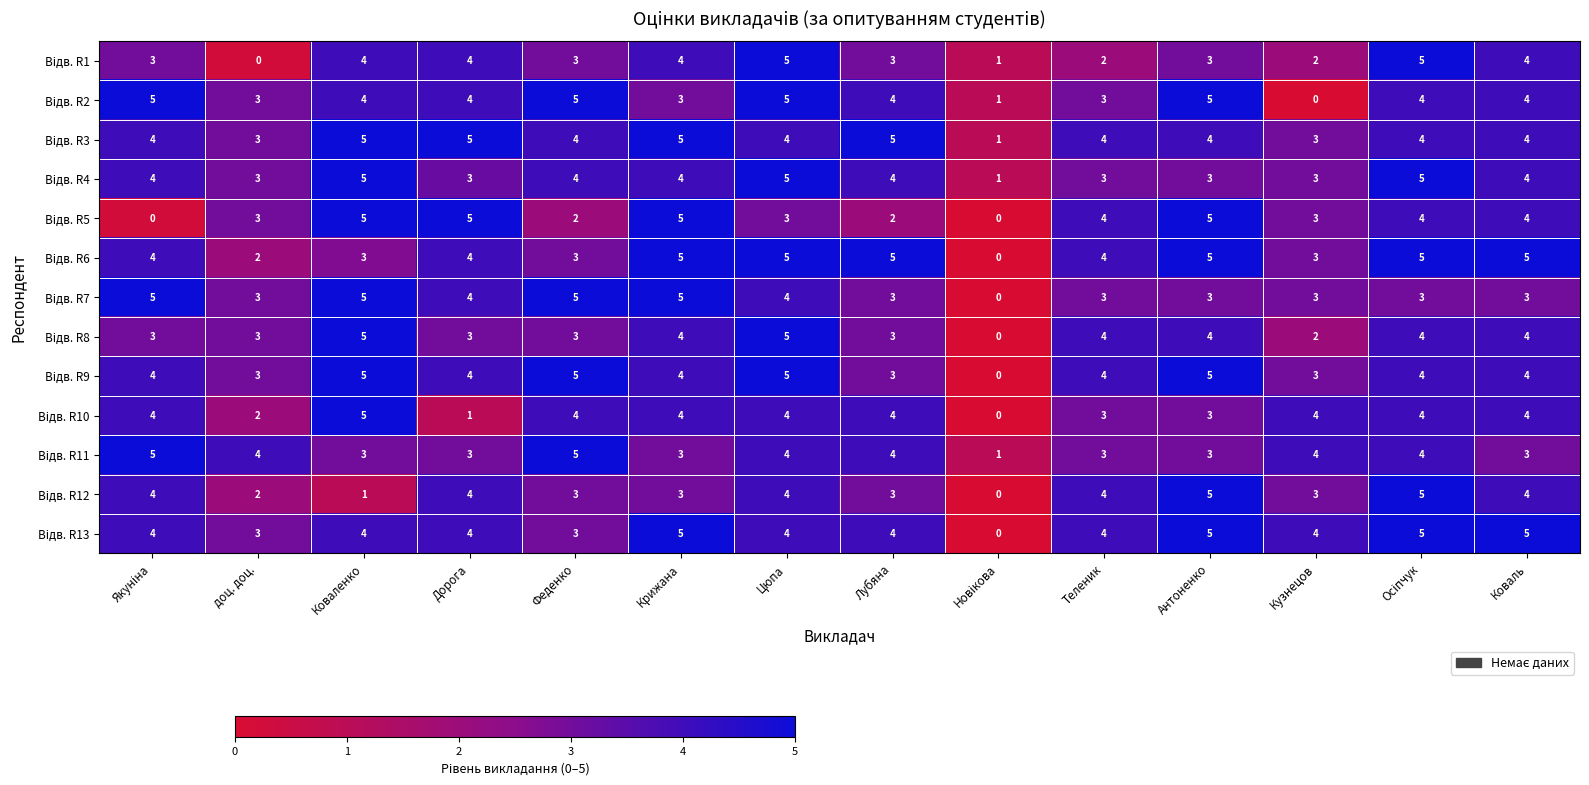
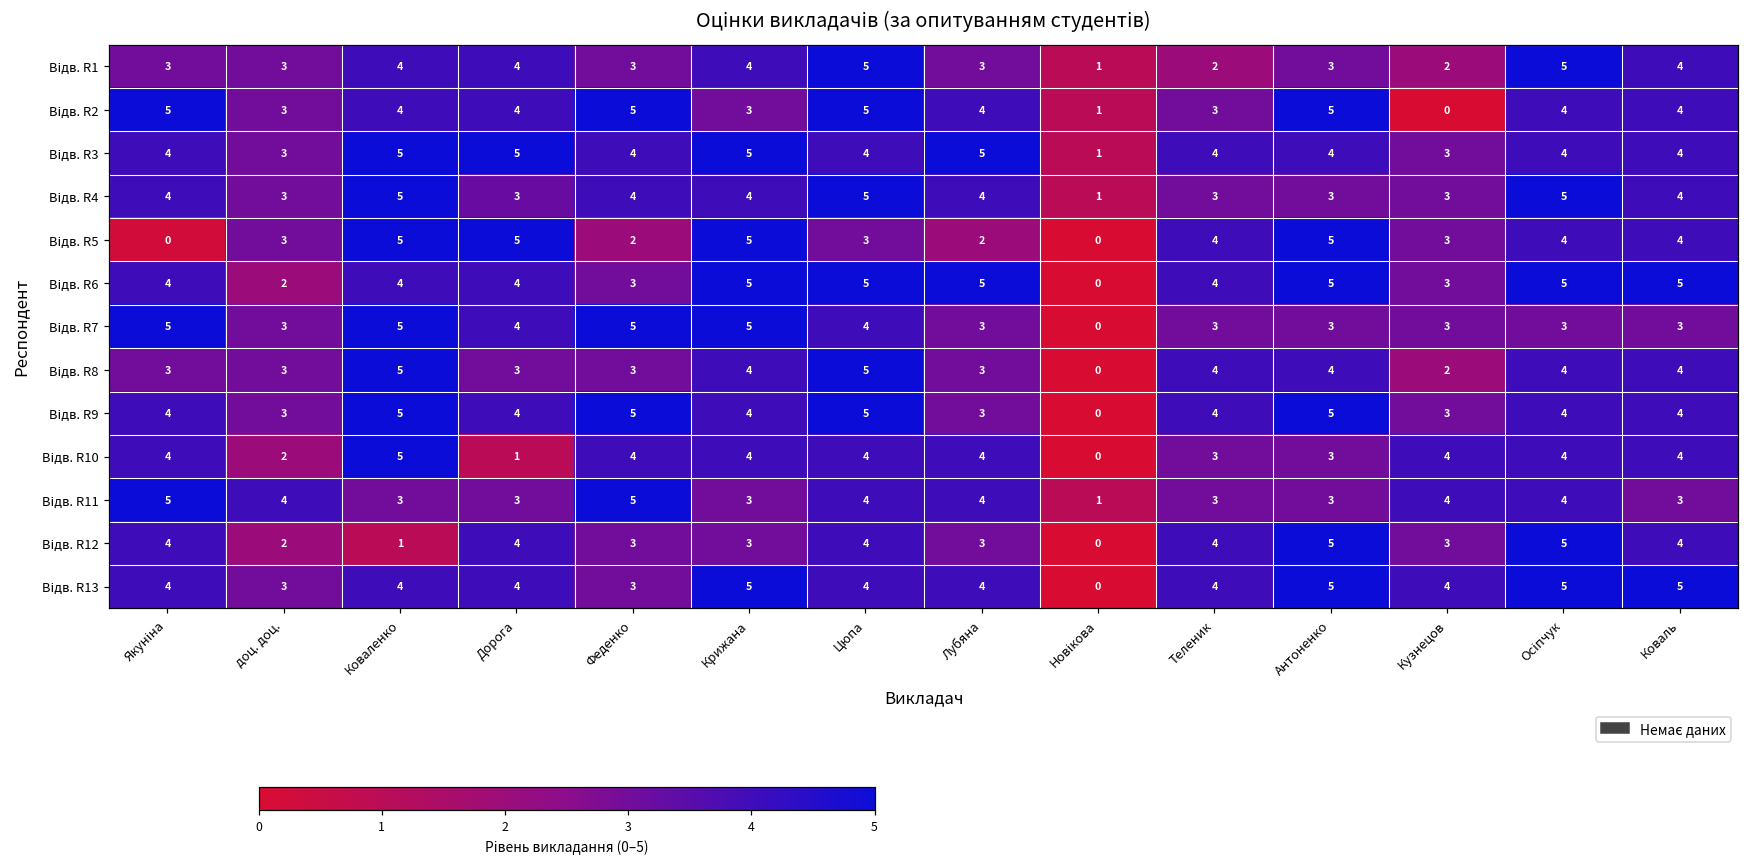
Відв. R1, доц. доц.: 0 -> 3
Відв. R6, Коваленко: 3 -> 4
